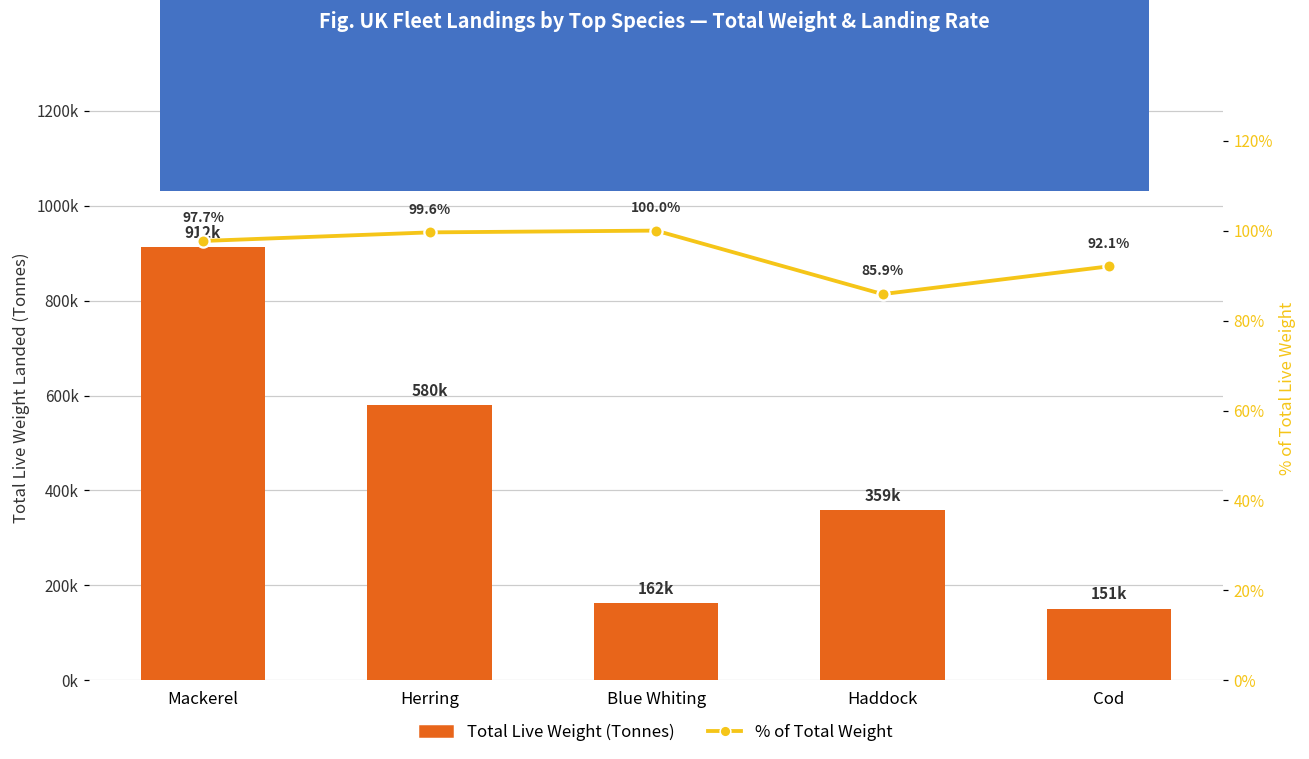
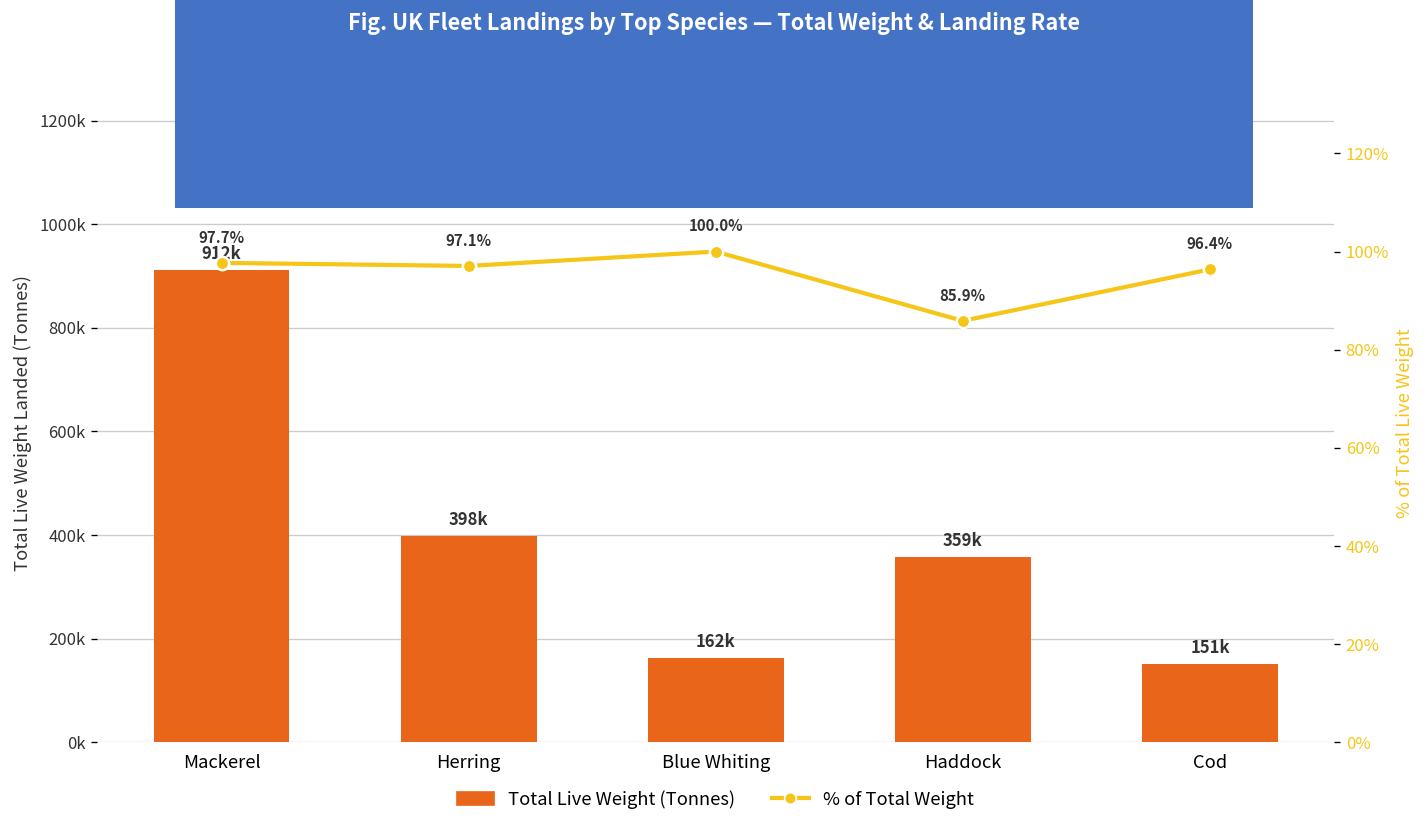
Total Live Weight (Tonnes), Herring: 580k -> 398k
% of Total Weight, Herring: 99.6% -> 97.1%
% of Total Weight, Cod: 92.1% -> 96.4%
